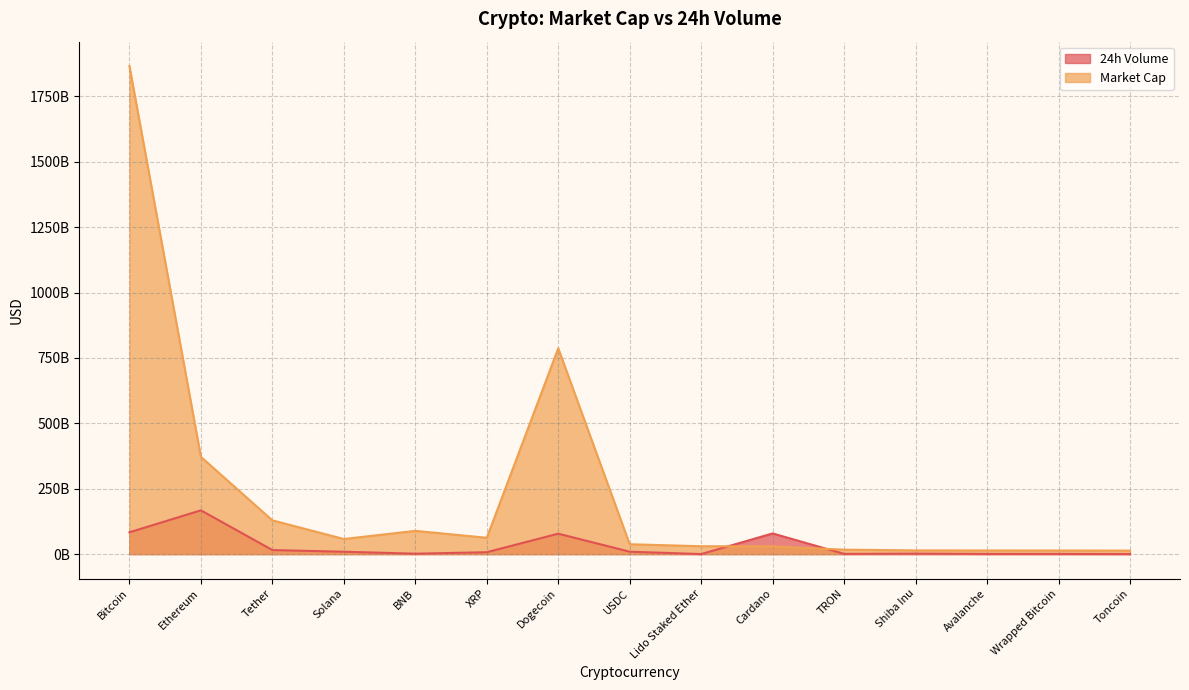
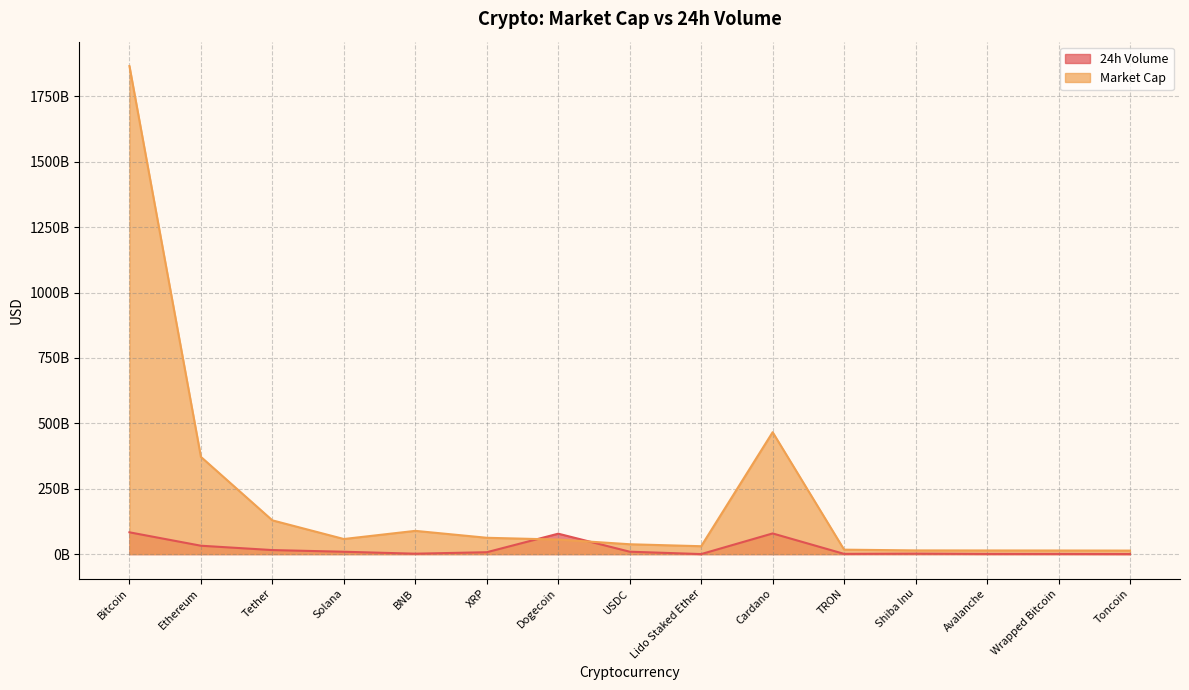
24h Volume, Ethereum: 170000000000 -> 30000000000
Market Cap, Dogecoin: 790000000000 -> 60000000000
Market Cap, Cardano: 30000000000 -> 470000000000
